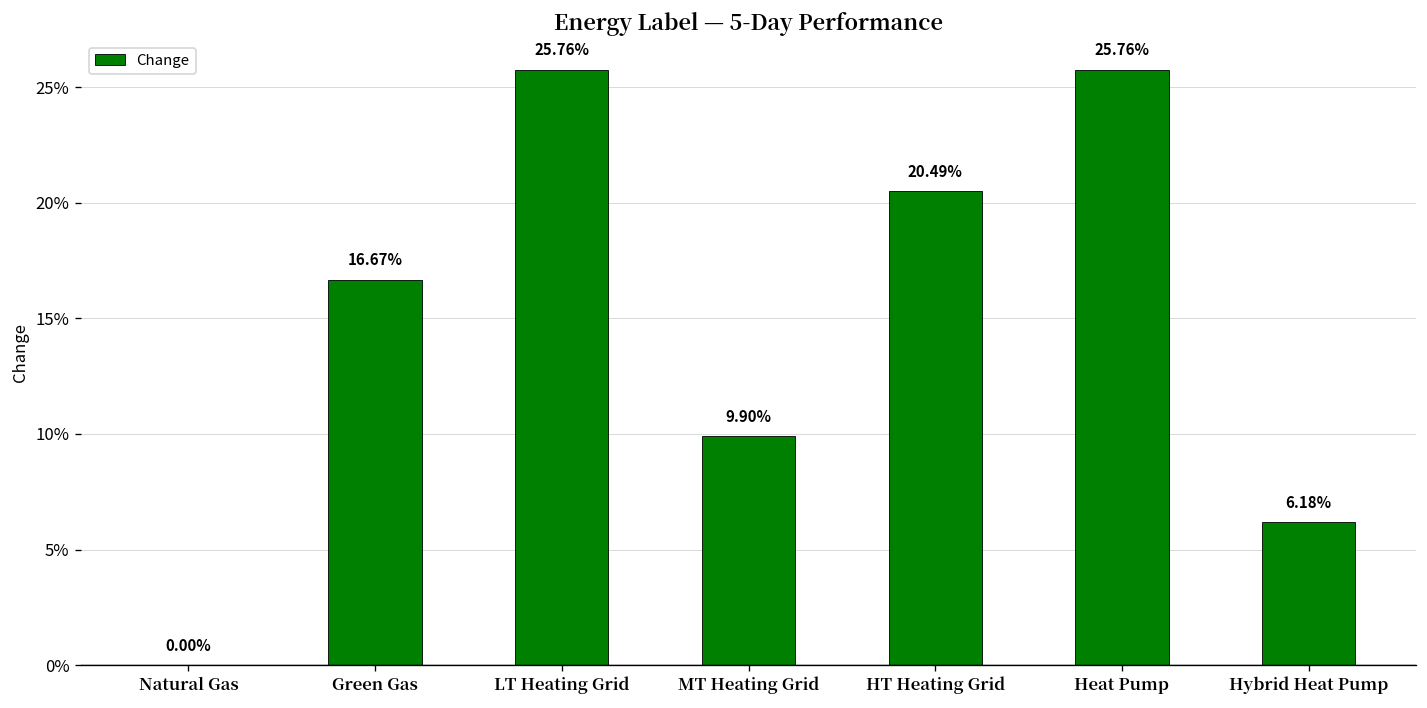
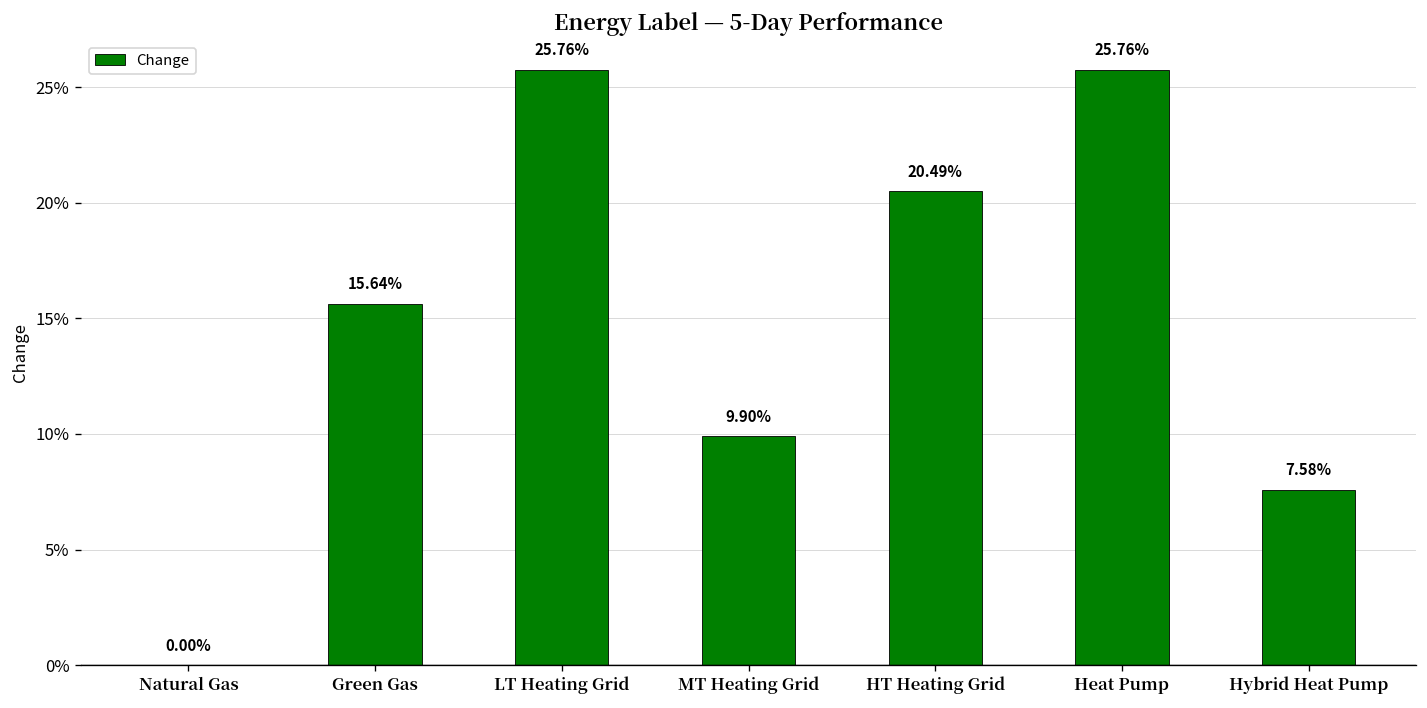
Green Gas: 16.67% -> 15.64%
Hybrid Heat Pump: 6.18% -> 7.58%
